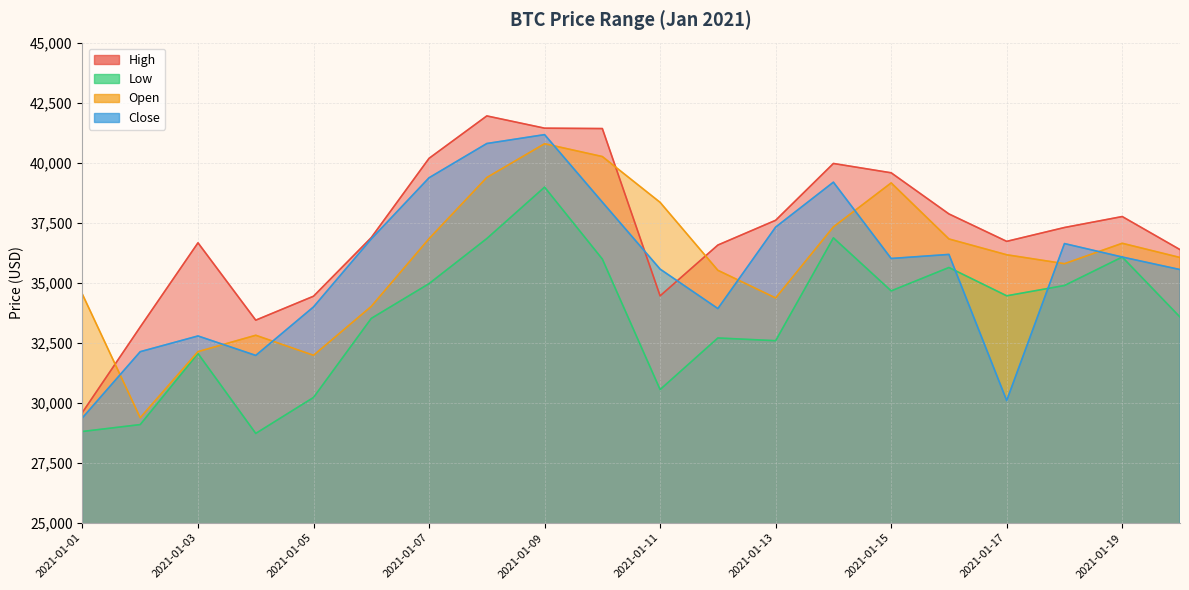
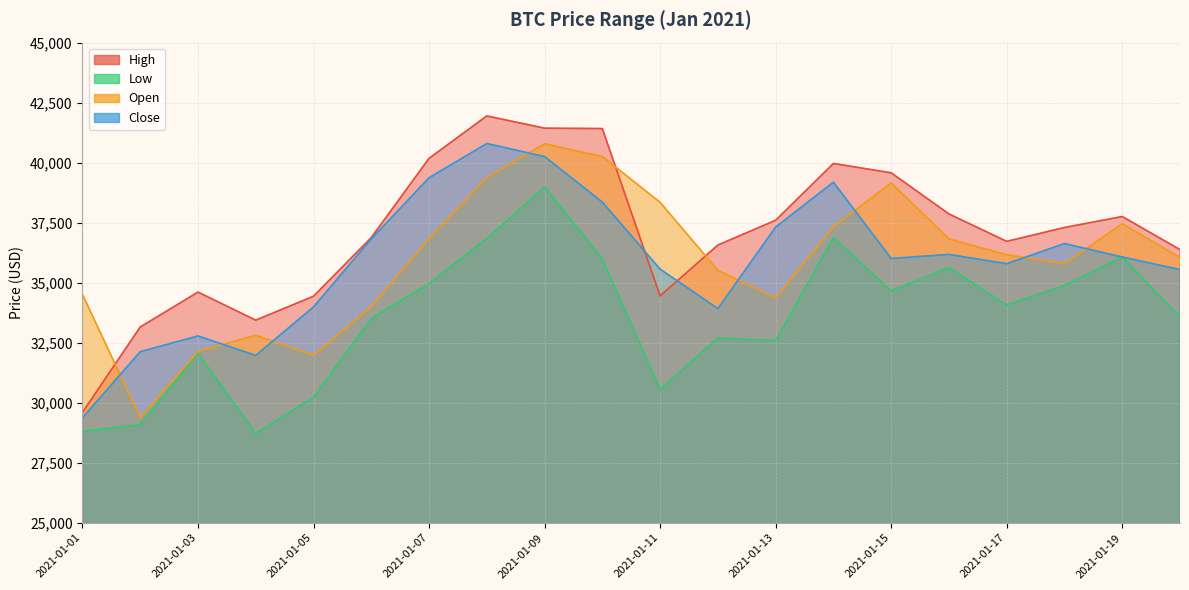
High, 2021-01-03: 36,700 -> 34,600
Close, 2021-01-09: 41,200 -> 40,300
Low, 2021-01-17: 34,500 -> 34,100
Close, 2021-01-17: 30,100 -> 35,800
Open, 2021-01-19: 36,600 -> 37,500
